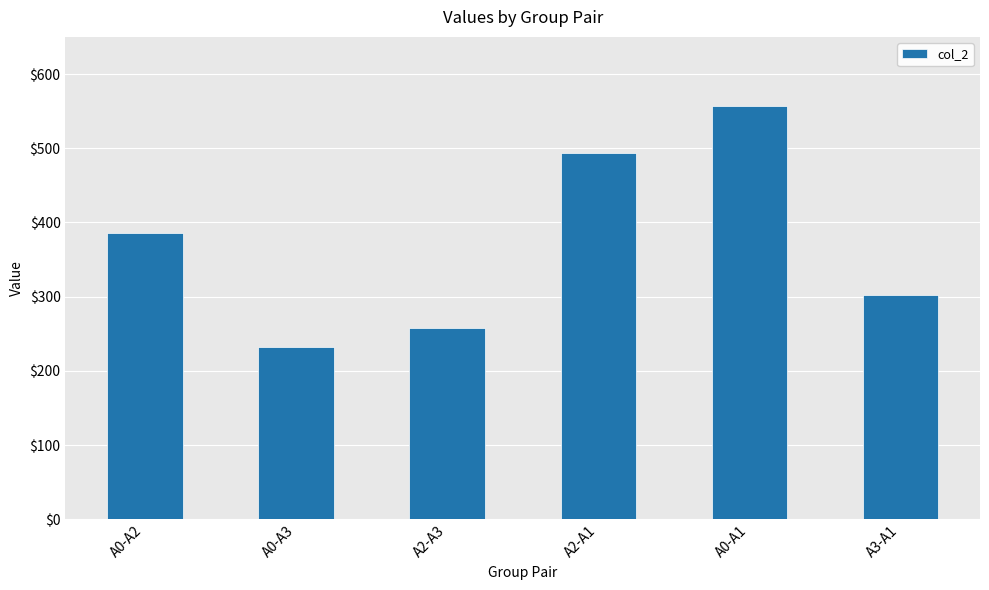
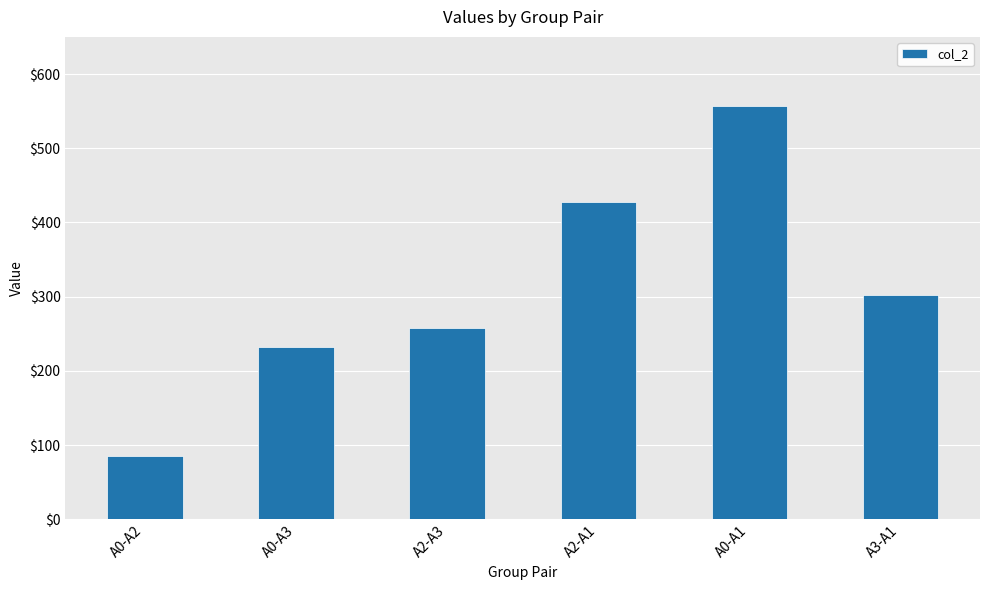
A0-A2: $390 -> $90
A2-A1: $490 -> $430
